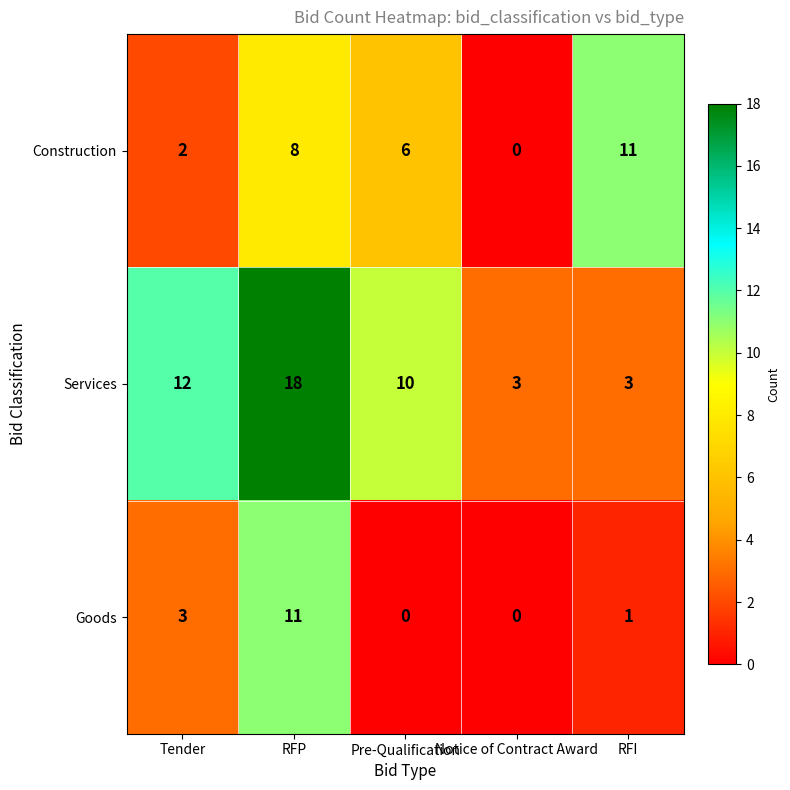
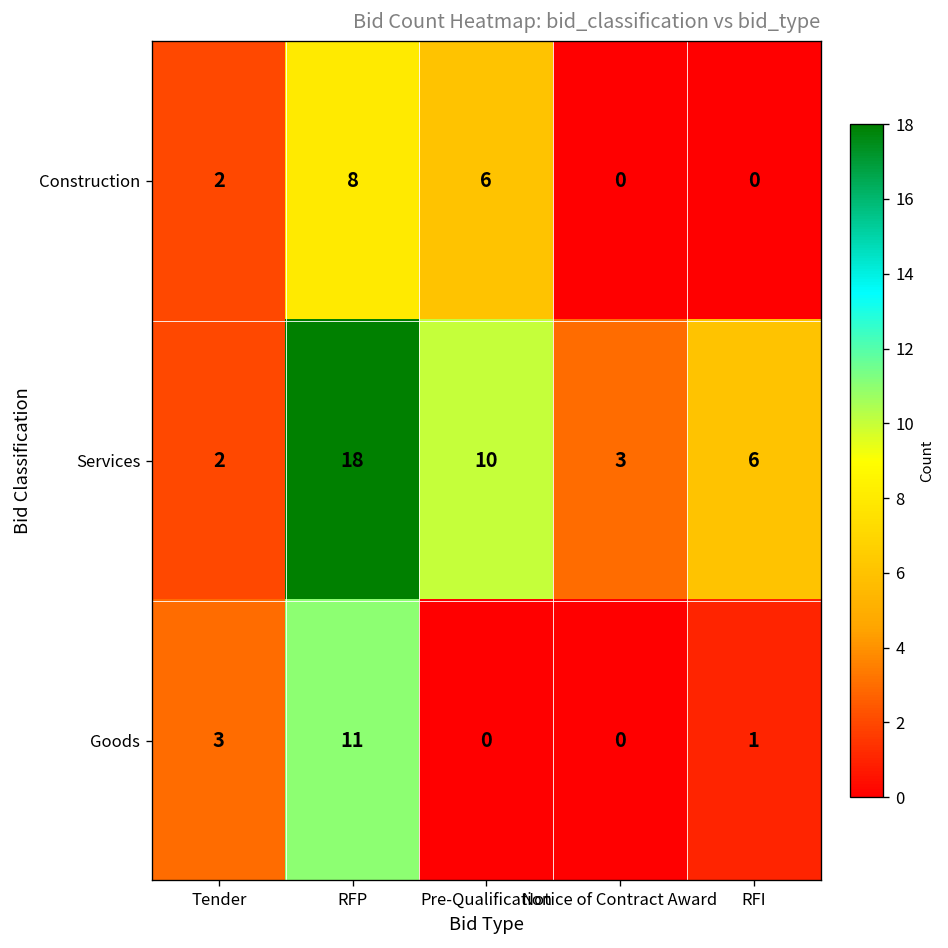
Construction, RFI: 11 -> 0
Services, Tender: 12 -> 2
Services, RFI: 3 -> 6
